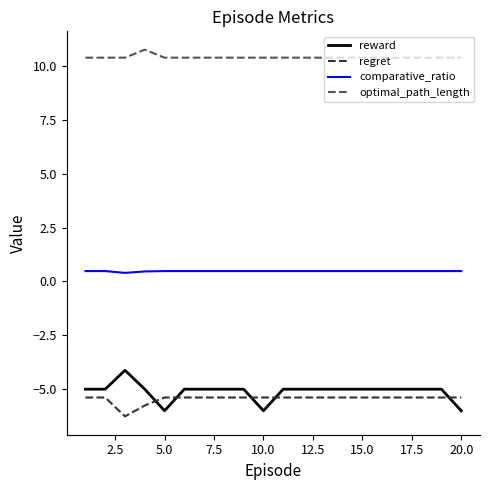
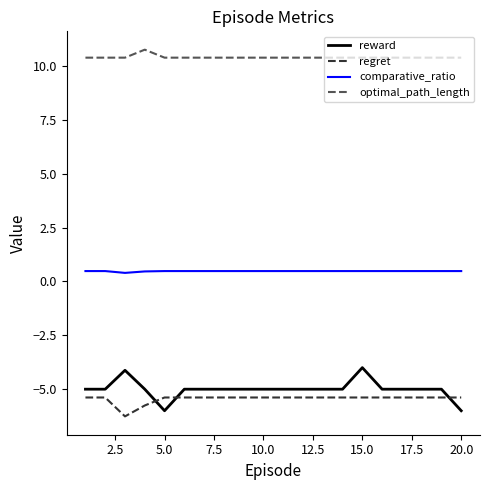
reward, 10.0: -6 -> -5
reward, 15.0: -5 -> -4
